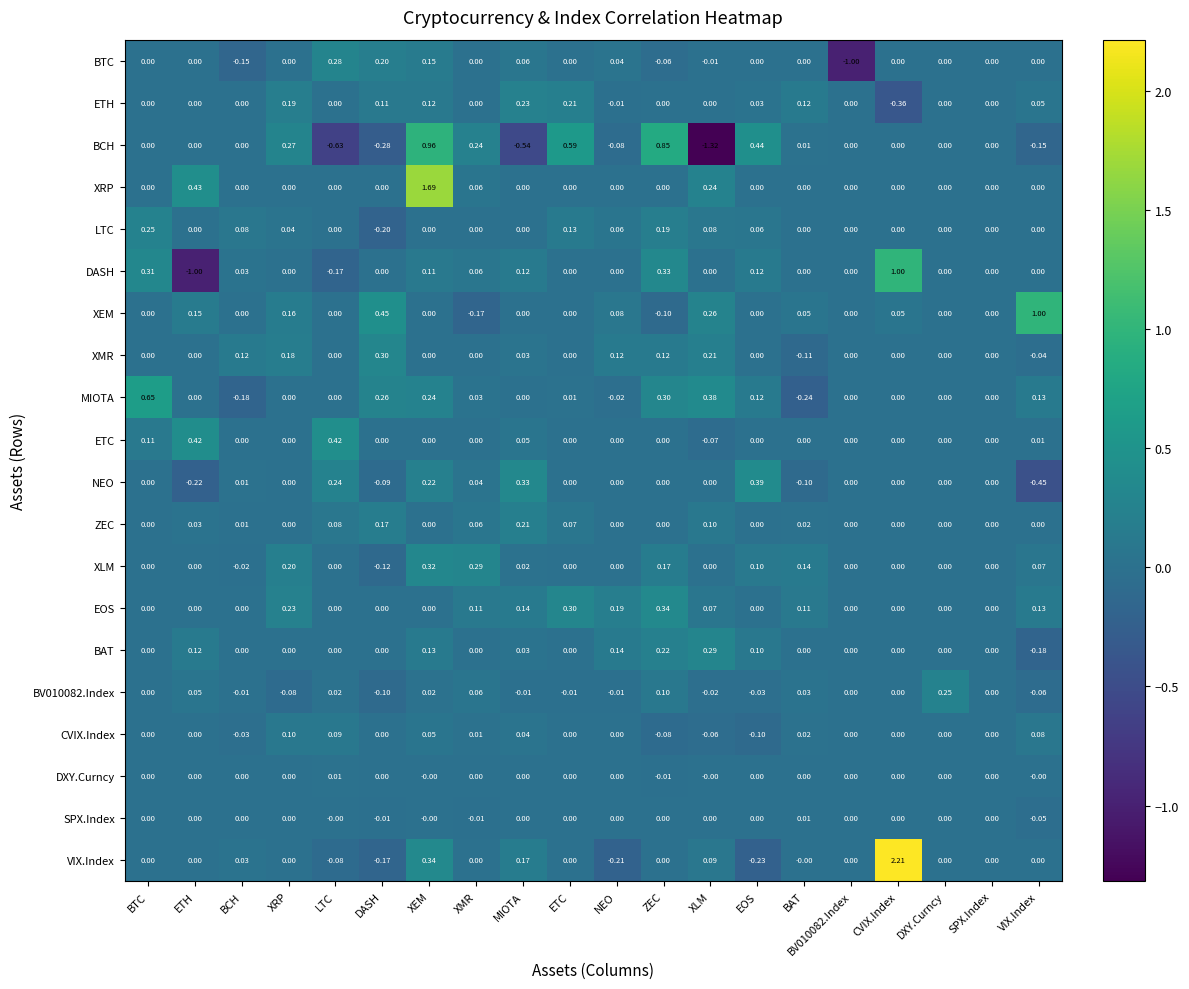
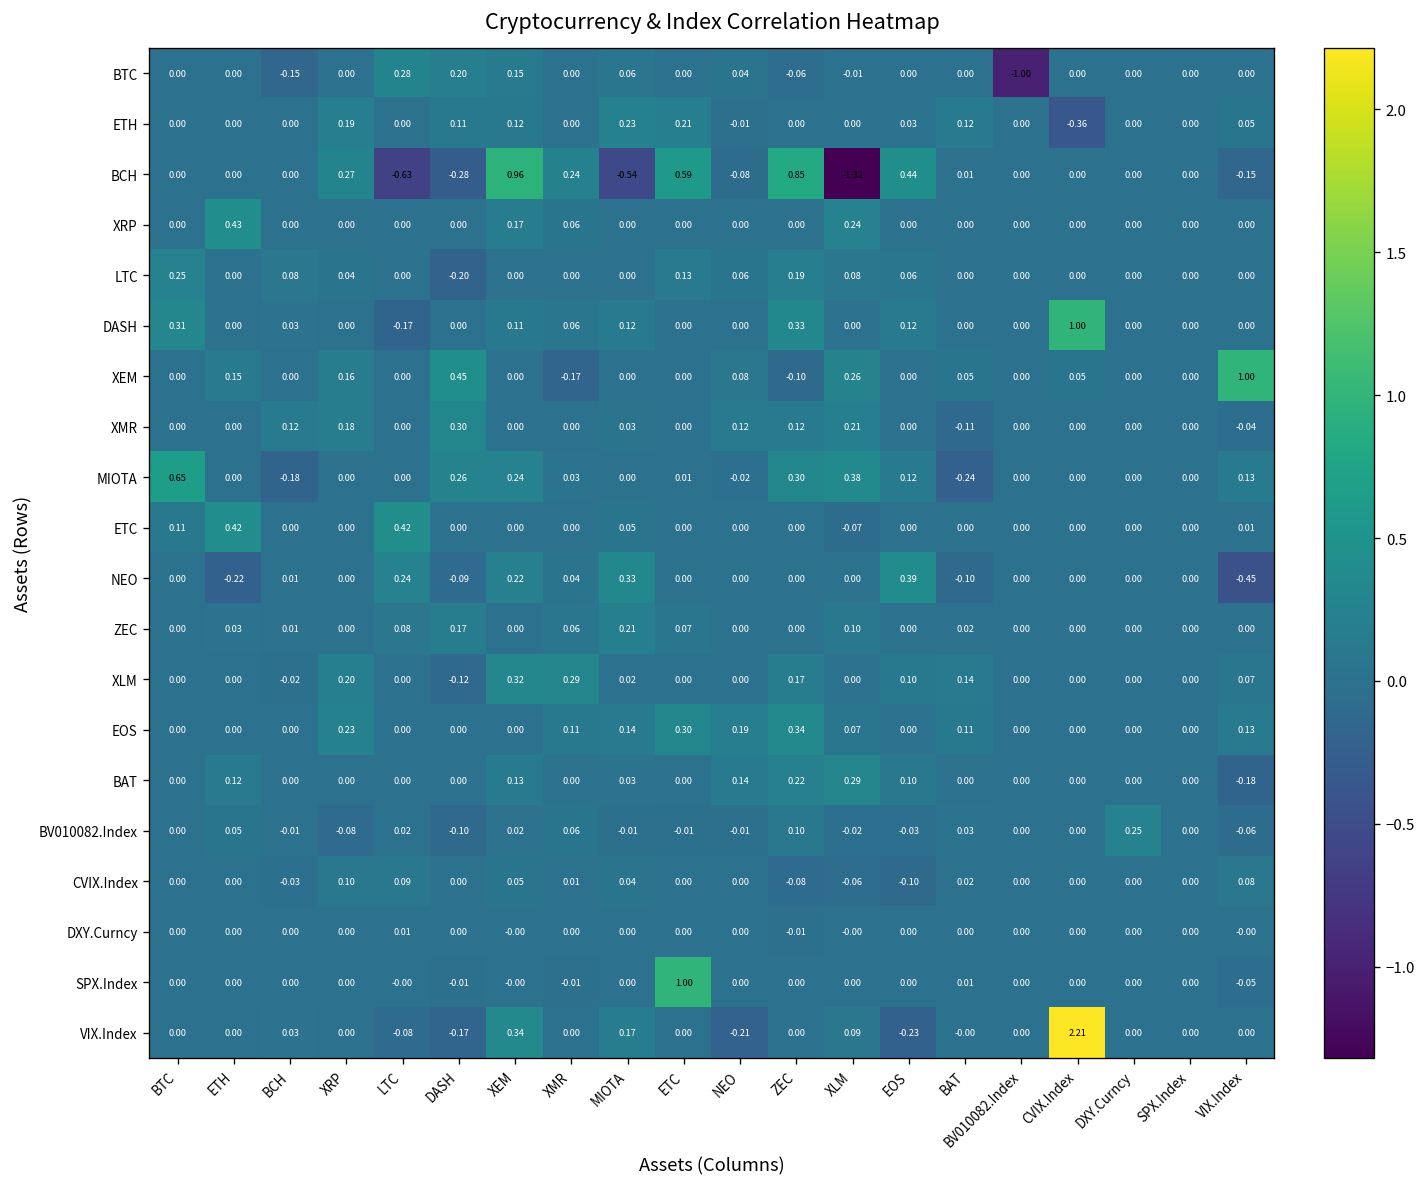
XRP, XEM: 1.69 -> 0.17
DASH, ETH: -1.00 -> 0.00
SPX.Index, ETC: 0.00 -> 1.00
